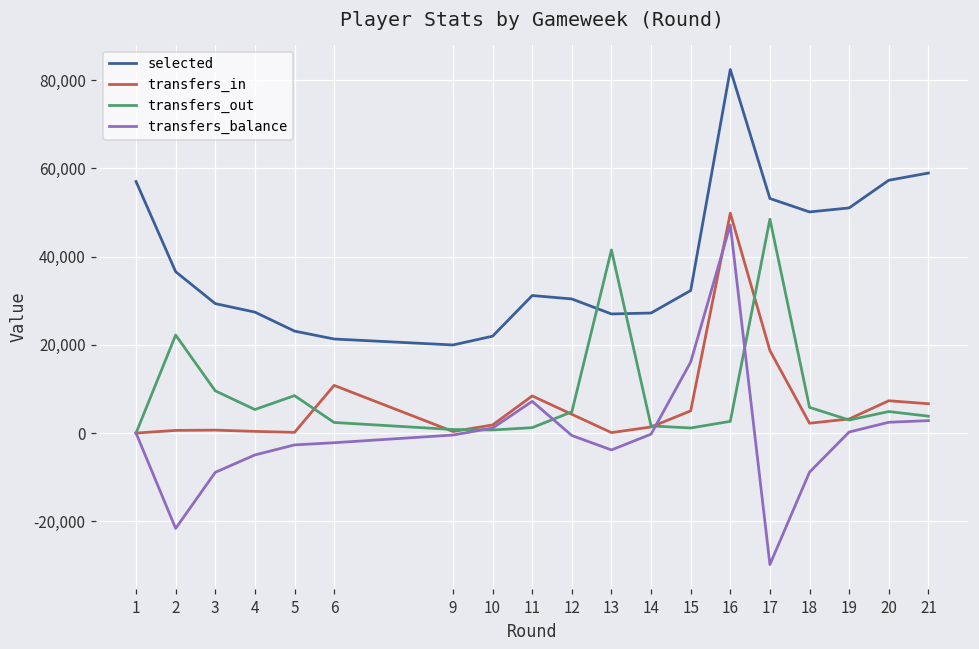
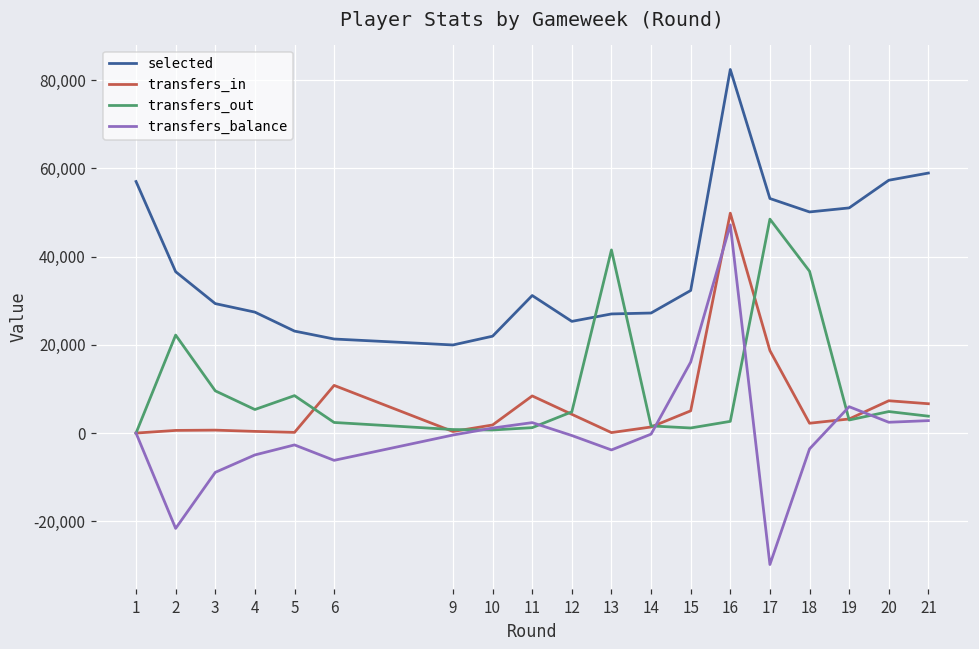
transfers_balance, 6: -2,000 -> -6,000
transfers_balance, 11: 7,000 -> 2,000
selected, 12: 30,000 -> 25,000
transfers_out, 18: 6,000 -> 37,000
transfers_balance, 18: -9,000 -> -4,000
transfers_balance, 19: 0 -> 6,000
